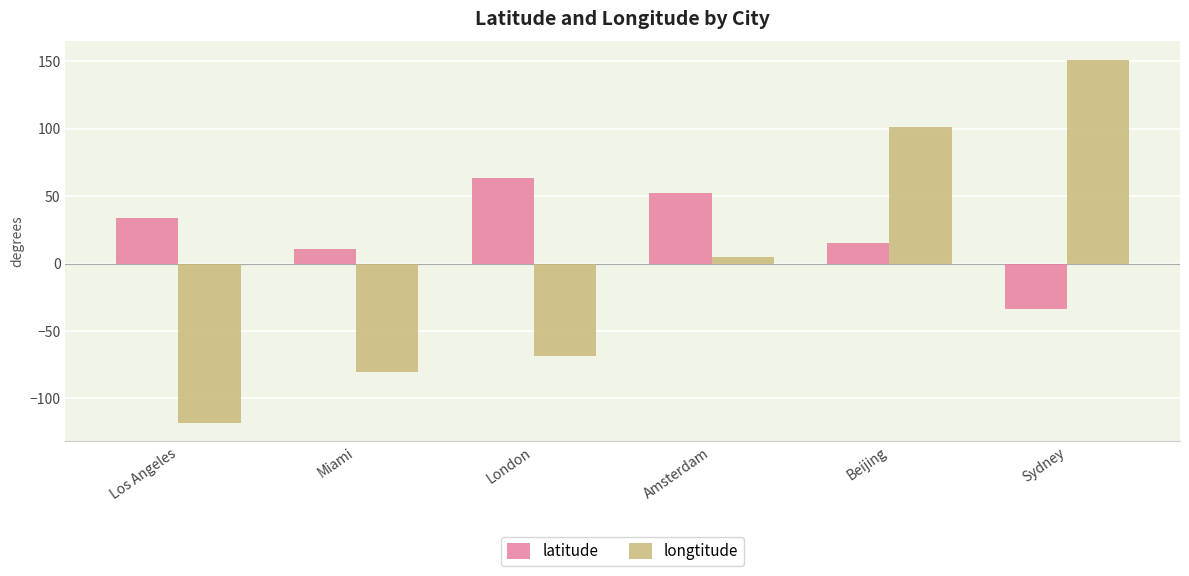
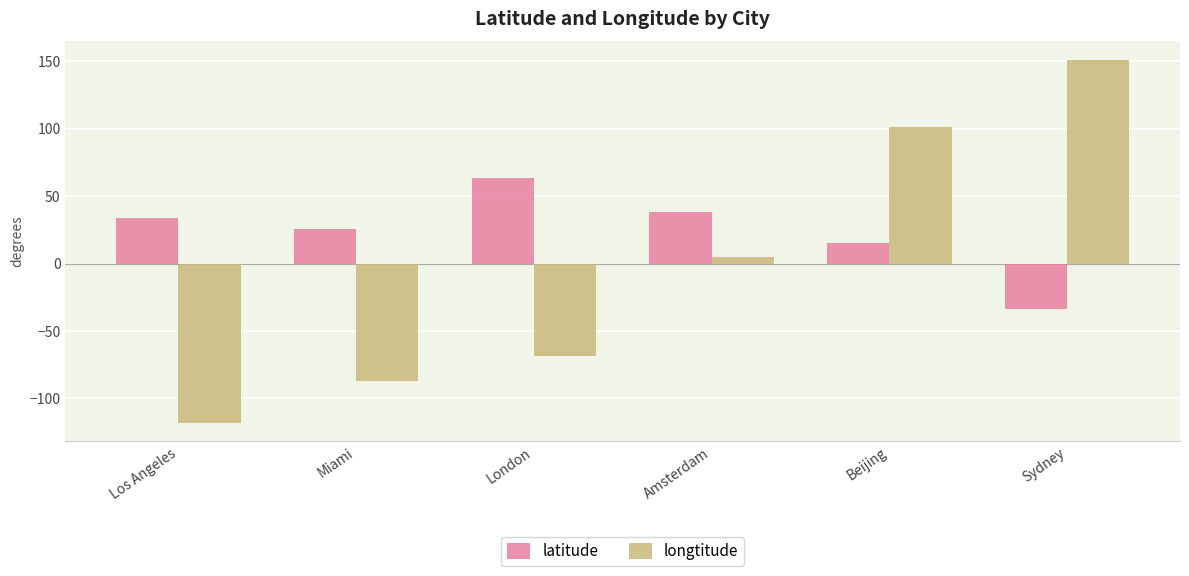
latitude, Miami: 11 -> 26
longtitude, Miami: -80 -> -87
latitude, Amsterdam: 52 -> 38
